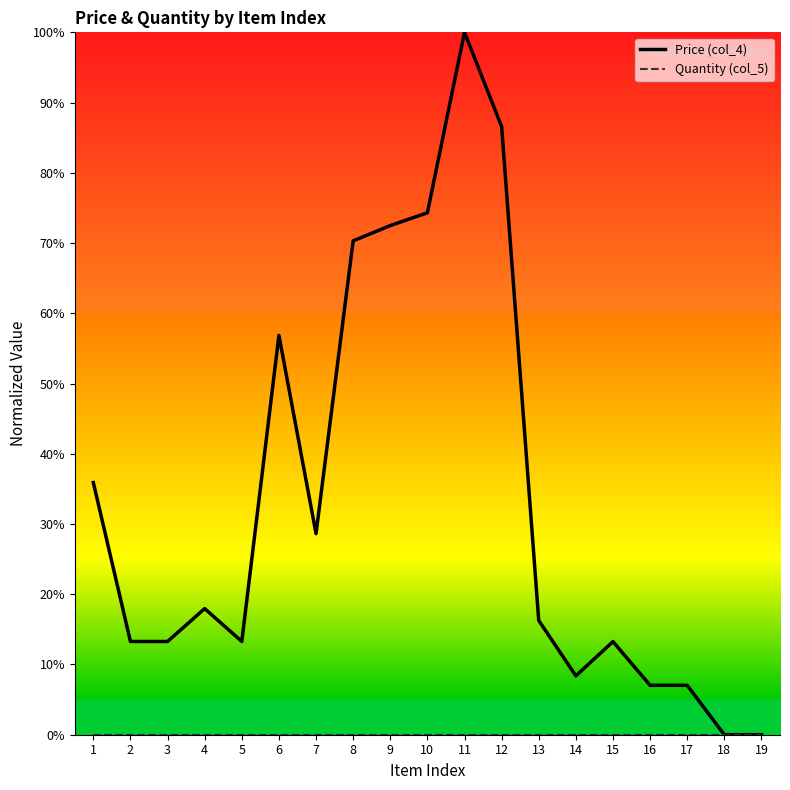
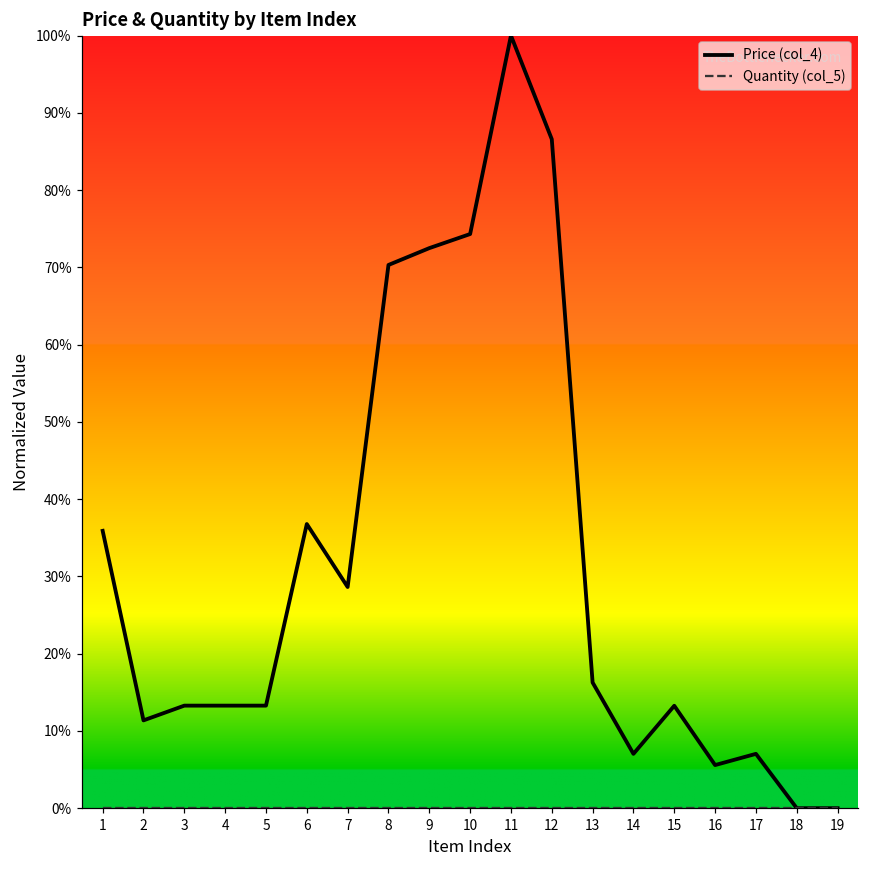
Price (col_4), 2: 13% -> 11%
Price (col_4), 4: 18% -> 13%
Price (col_4), 6: 57% -> 37%
Price (col_4), 14: 8% -> 7%
Price (col_4), 16: 7% -> 6%
